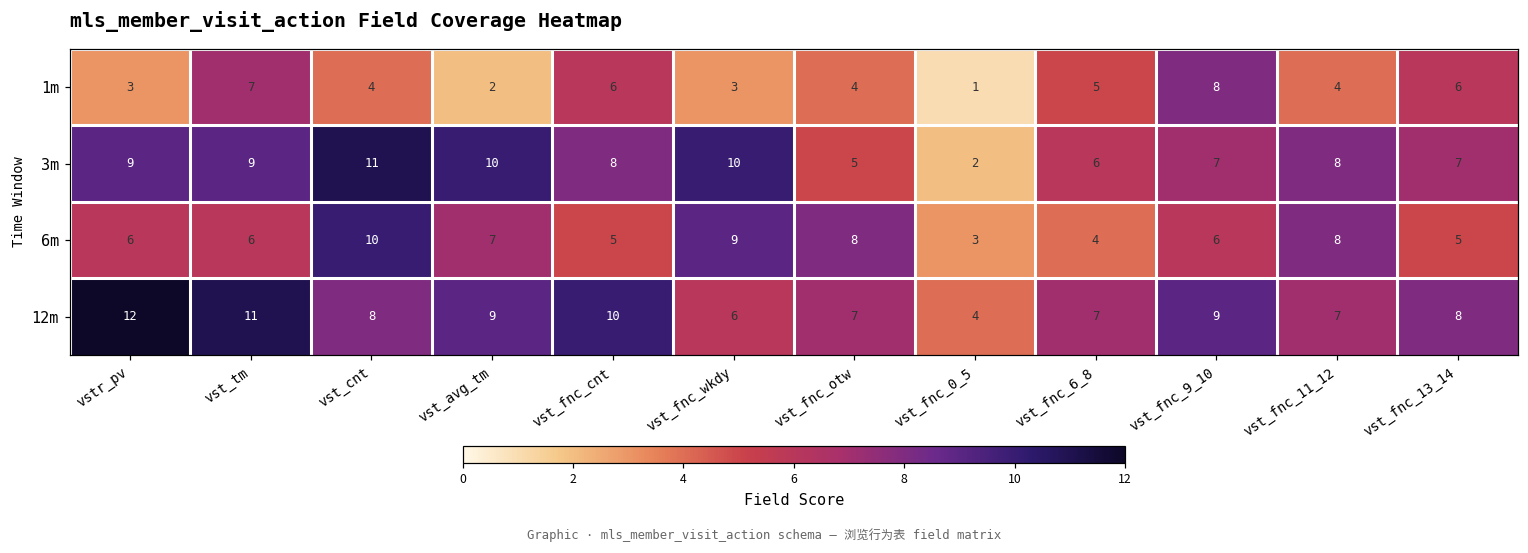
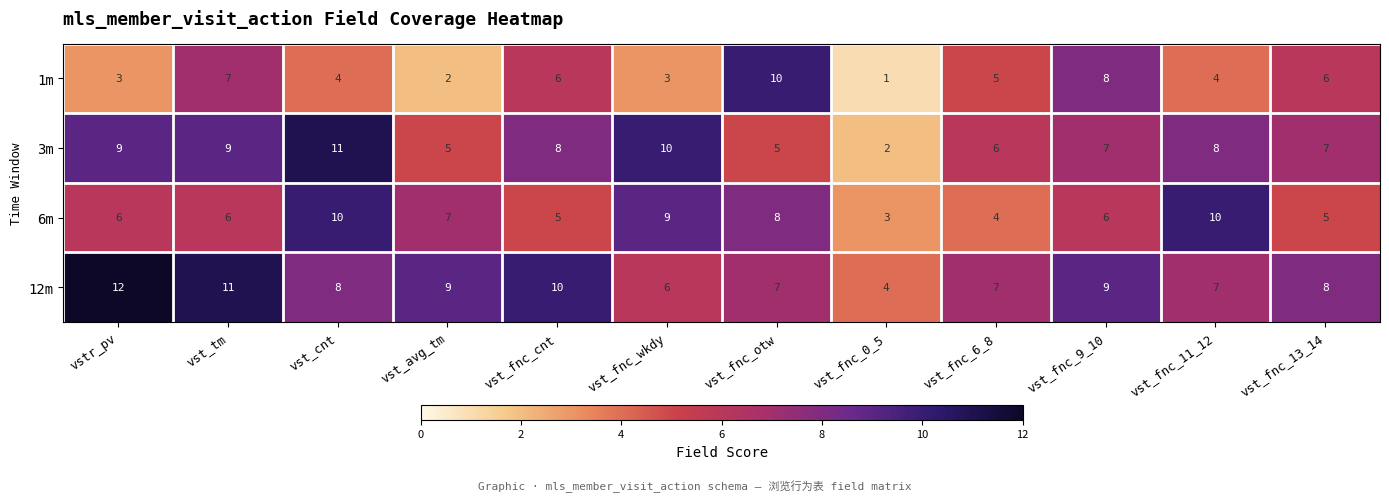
1m, vst_fnc_otw: 4 -> 10
3m, vst_avg_tm: 10 -> 5
6m, vst_fnc_11_12: 8 -> 10
